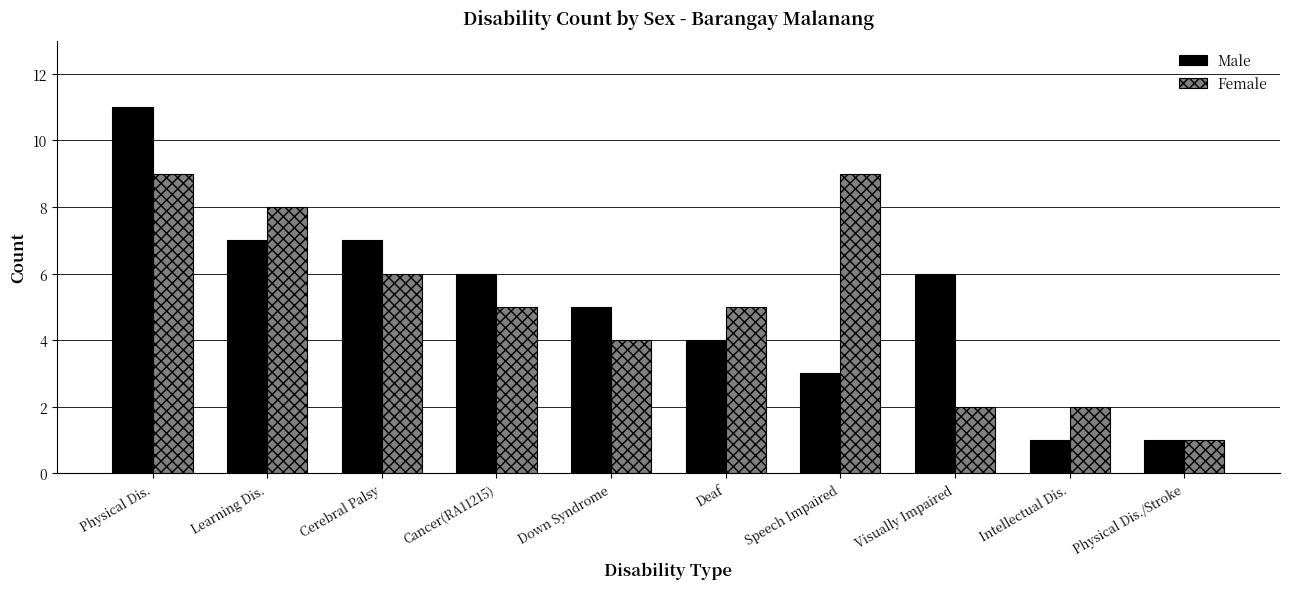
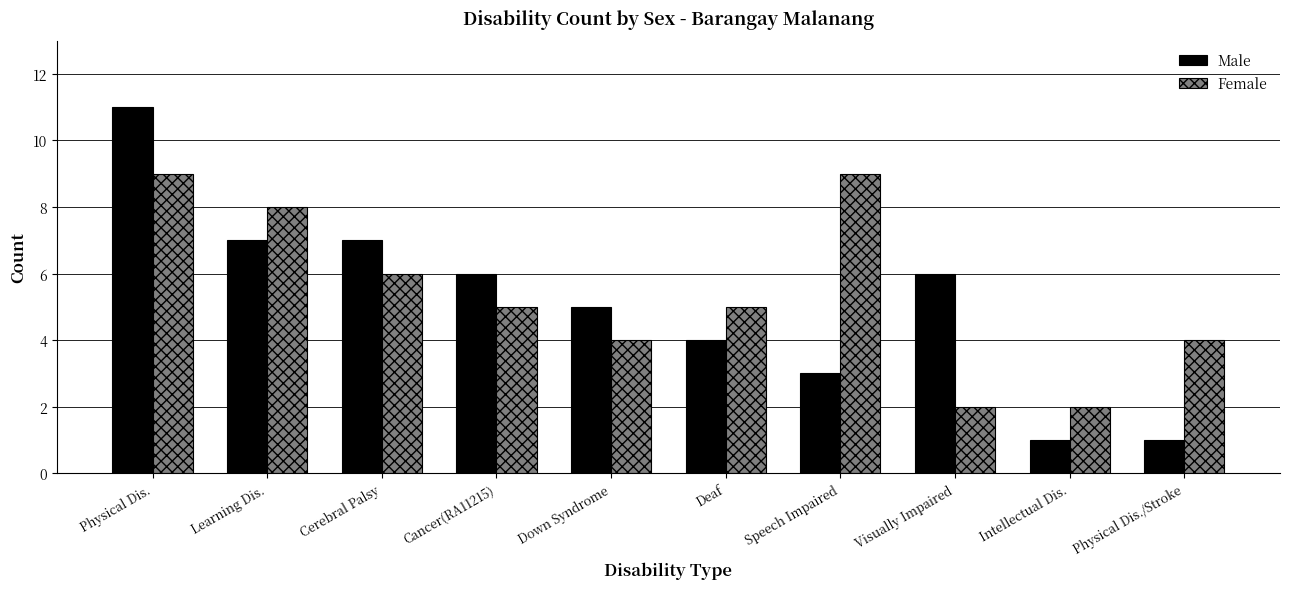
Female, Physical Dis./Stroke: 1 -> 4
